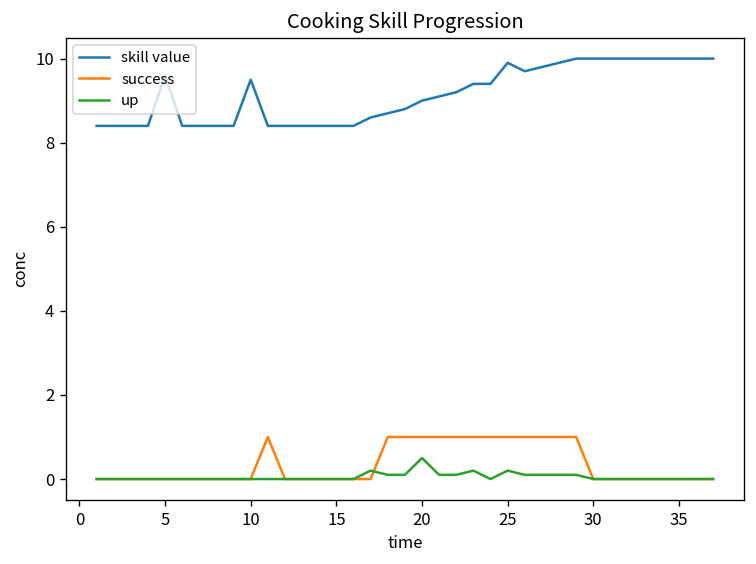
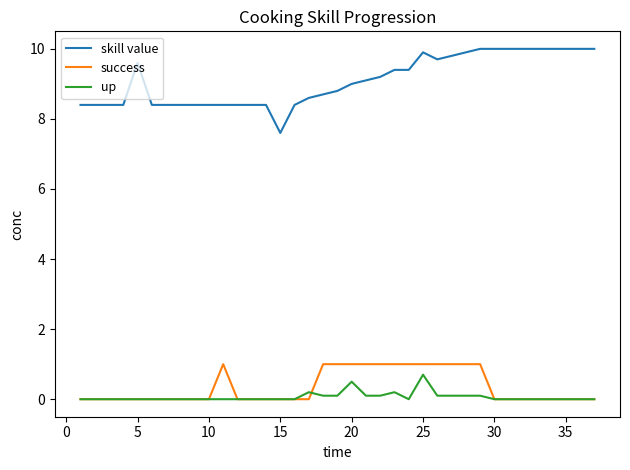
skill value, 10: 9.5 -> 8.4
skill value, 15: 8.4 -> 7.6
up, 25: 0.2 -> 0.7
